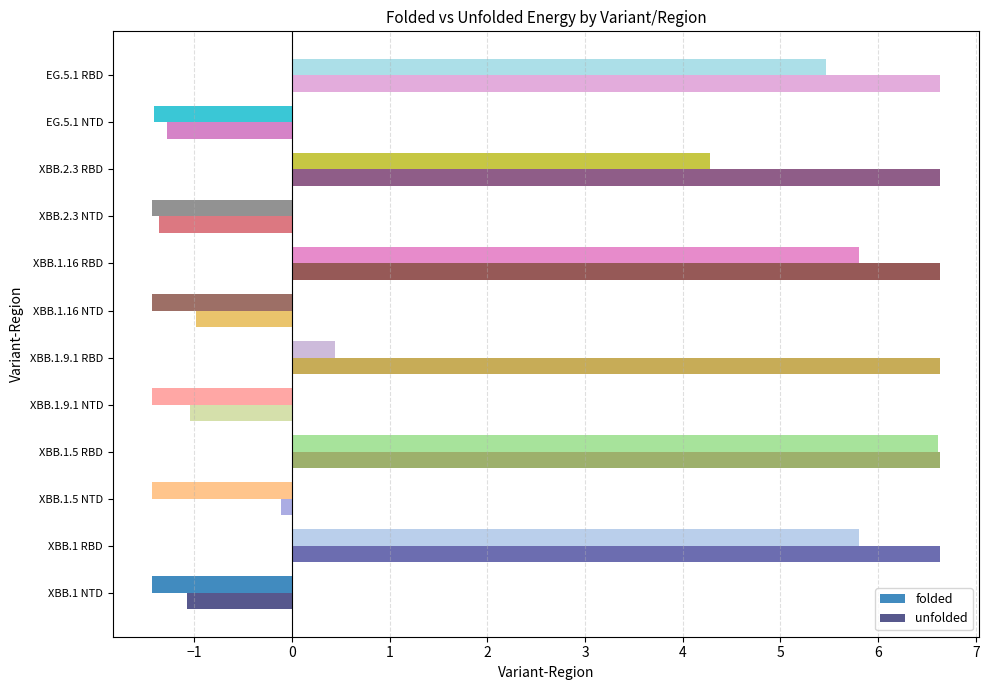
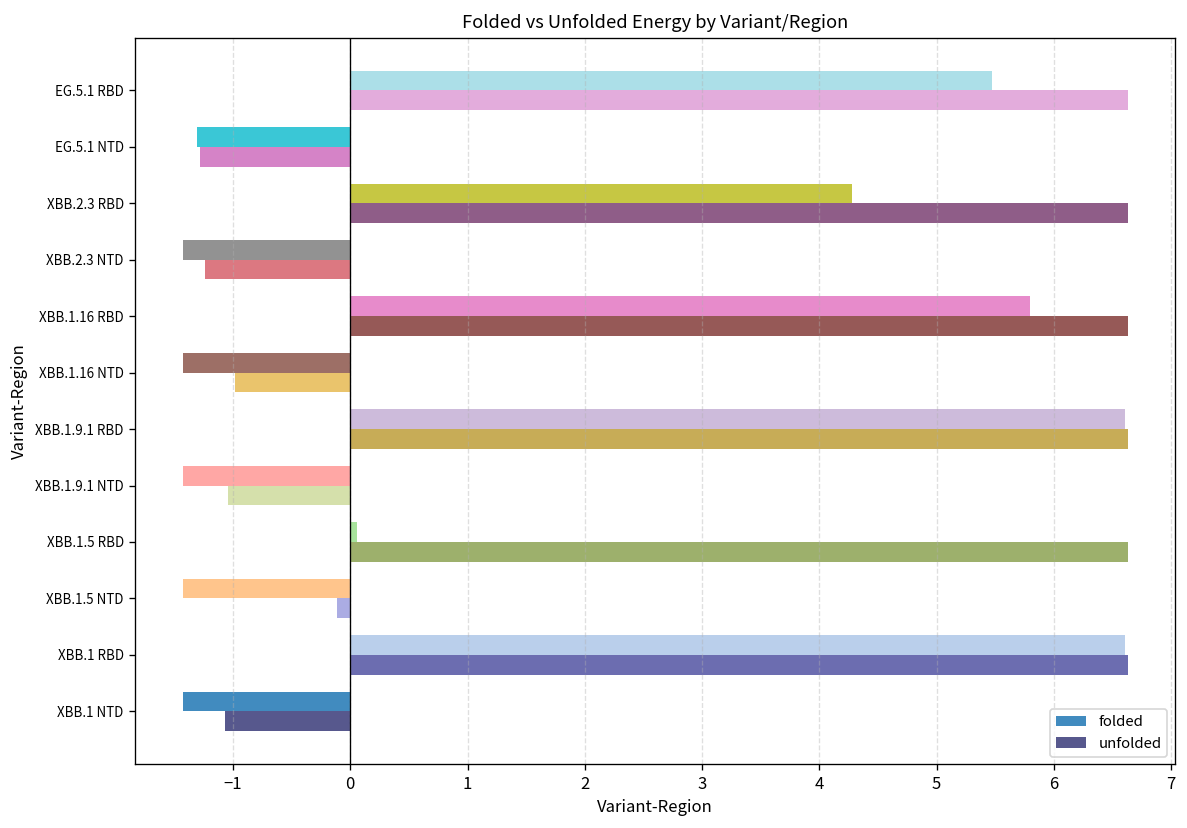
folded, EG.5.1 NTD: -1.4 -> -1.3
unfolded, XBB.2.3 NTD: -1.4 -> -1.2
folded, XBB.1.9.1 RBD: 0.4 -> 6.6
folded, XBB.1.5 RBD: 6.6 -> 0.1
folded, XBB.1 RBD: 5.8 -> 6.6
